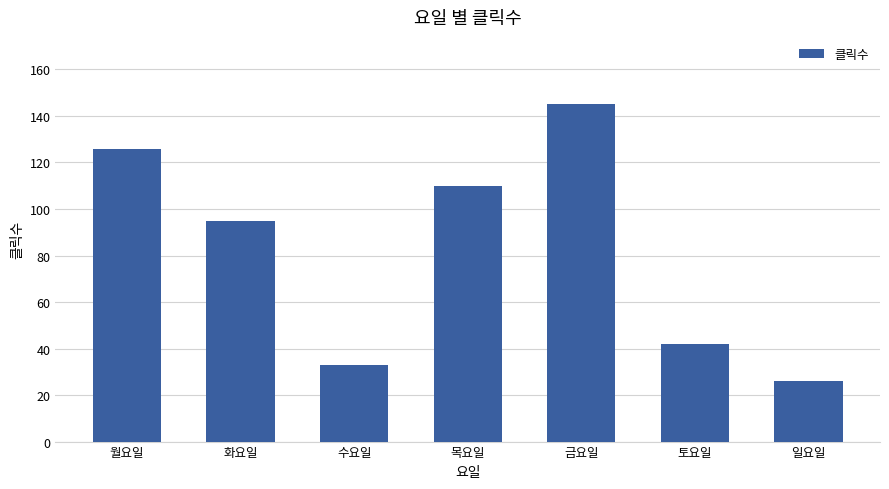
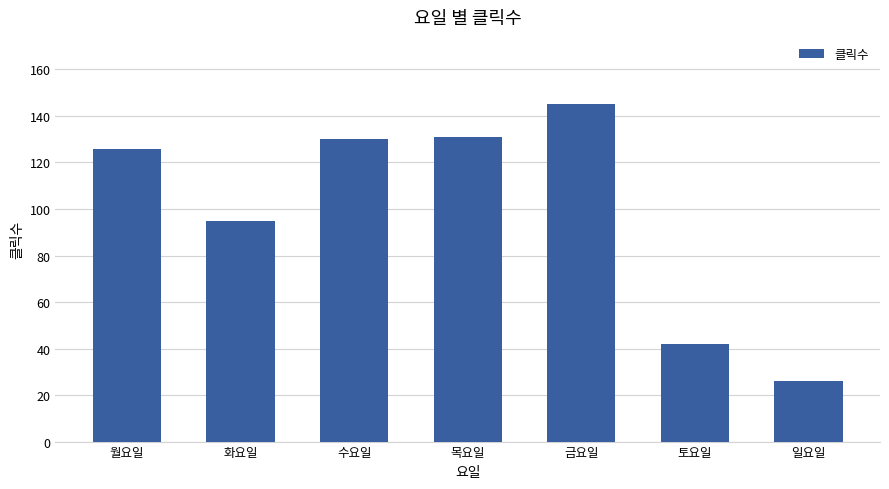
수요일: 33 -> 130
목요일: 110 -> 131
